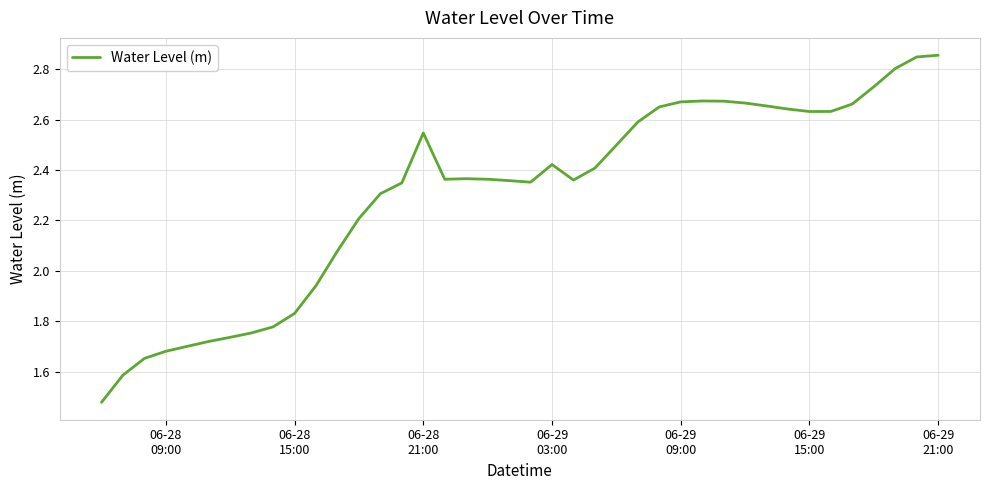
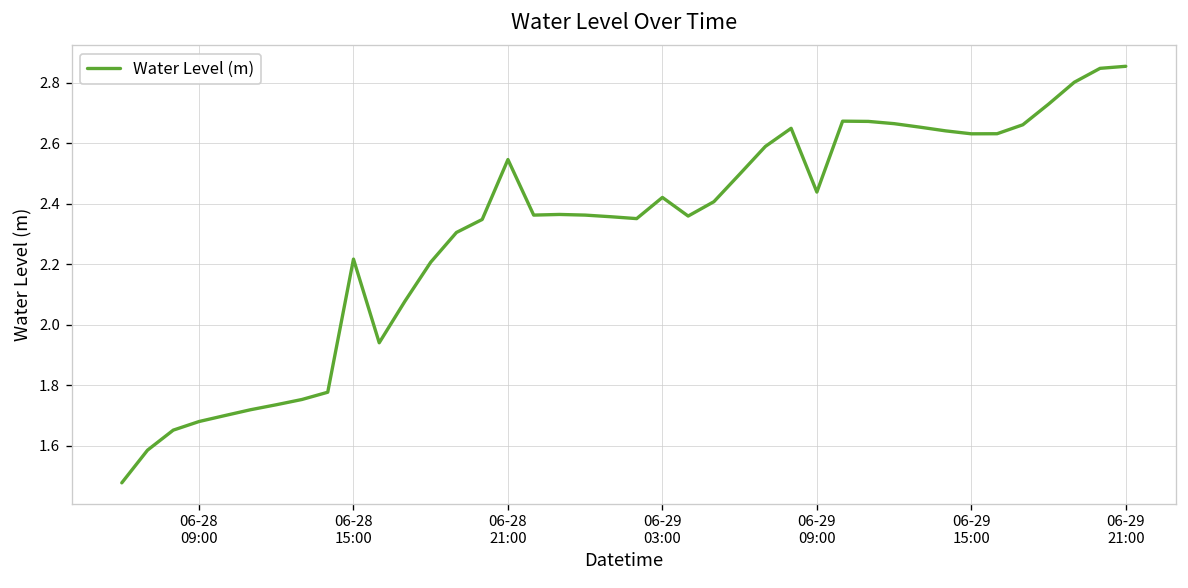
06-28 15:00: 1.83 -> 2.22
06-29 09:00: 2.67 -> 2.44
